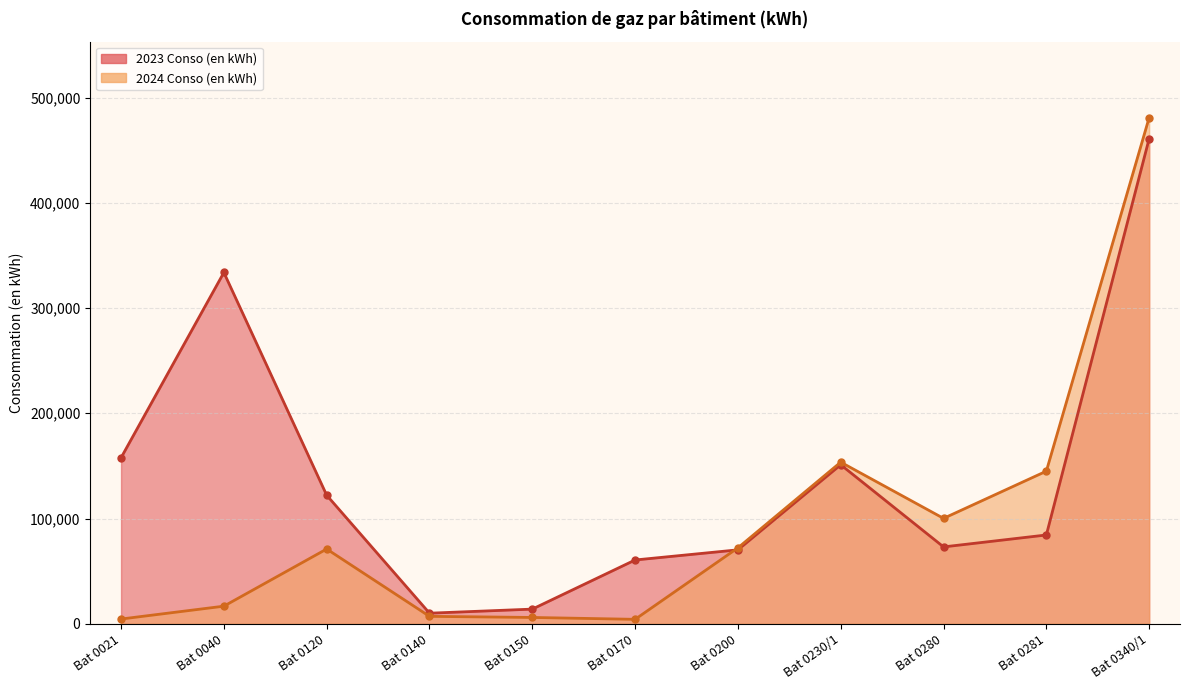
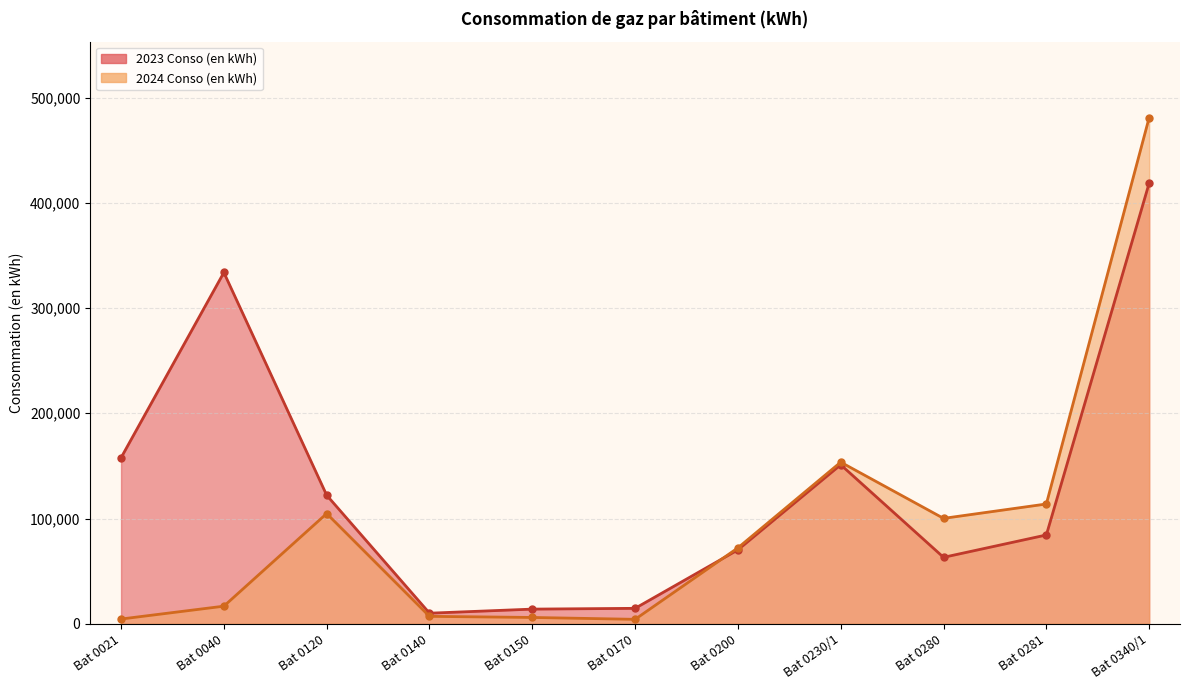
2024 Conso (en kWh), Bat 0120: 71,000 -> 105,000
2023 Conso (en kWh), Bat 0170: 61,000 -> 15,000
2023 Conso (en kWh), Bat 0280: 73,000 -> 63,000
2024 Conso (en kWh), Bat 0281: 145,000 -> 114,000
2023 Conso (en kWh), Bat 0340/1: 461,000 -> 419,000
